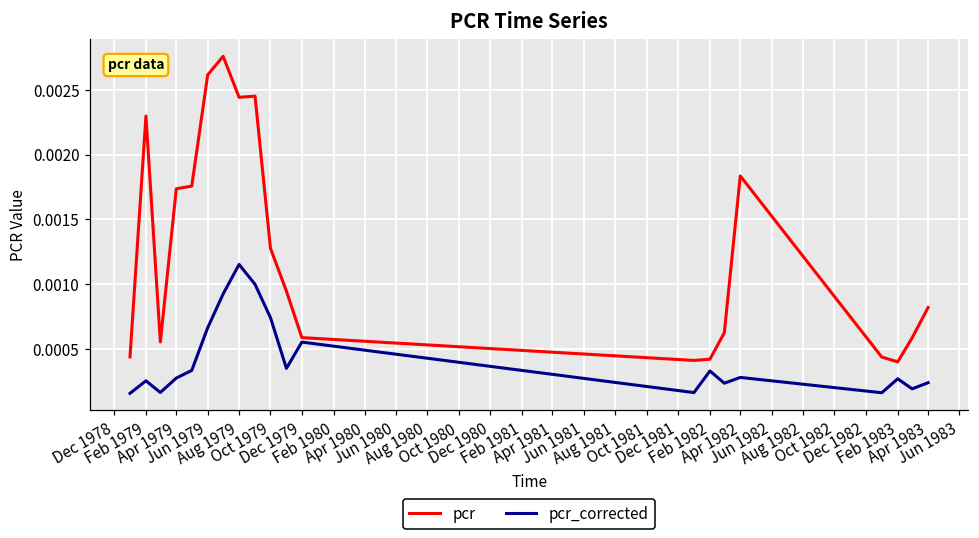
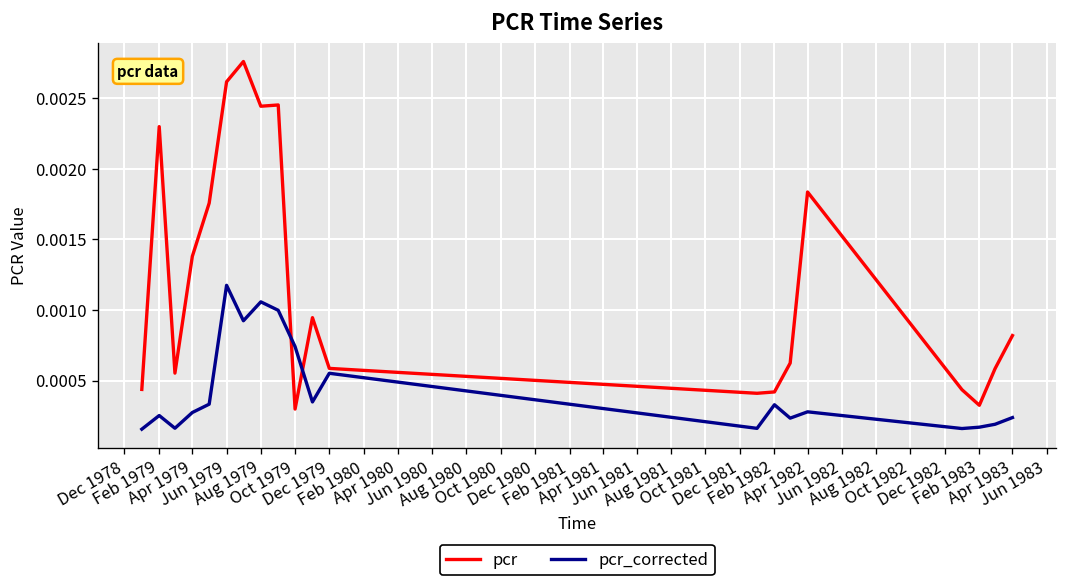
pcr, Apr 1979: 0.00174 -> 0.00138
pcr_corrected, Jun 1979: 0.00066 -> 0.00117
pcr_corrected, Aug 1979: 0.00115 -> 0.00106
pcr, Oct 1979: 0.00128 -> 0.00030
pcr, Feb 1983: 0.00040 -> 0.00033
pcr_corrected, Feb 1983: 0.00027 -> 0.00017
